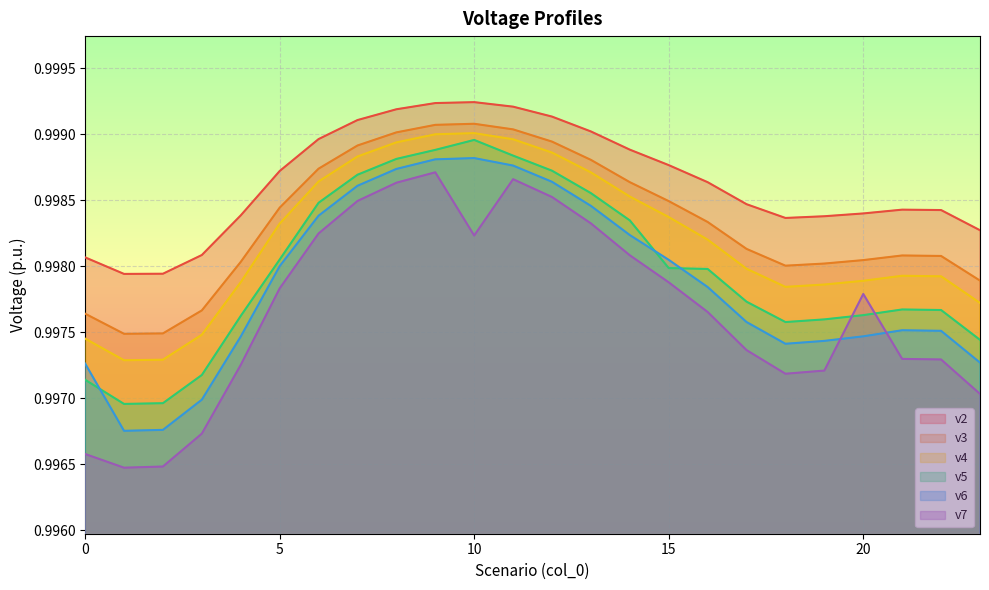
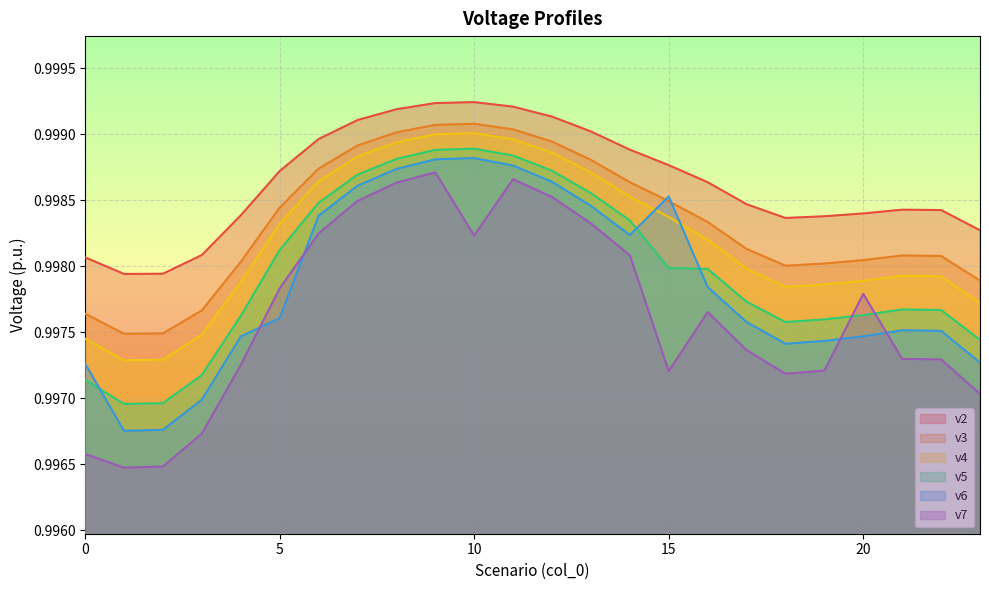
v5, 5: 0.99805 -> 0.99812
v6, 5: 0.99800 -> 0.99761
v5, 10: 0.99896 -> 0.99889
v6, 15: 0.99805 -> 0.99853
v7, 15: 0.99788 -> 0.99721
